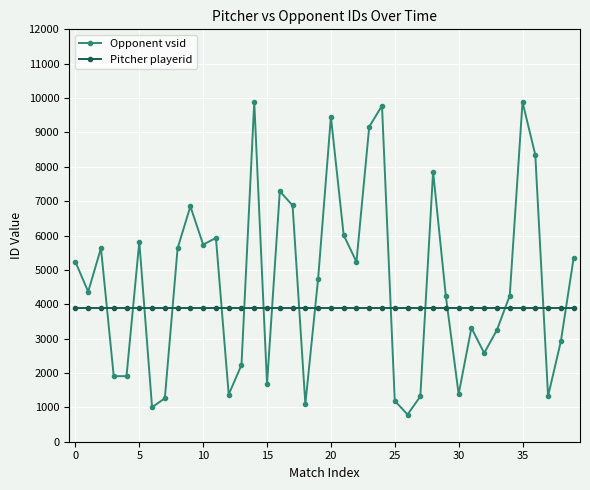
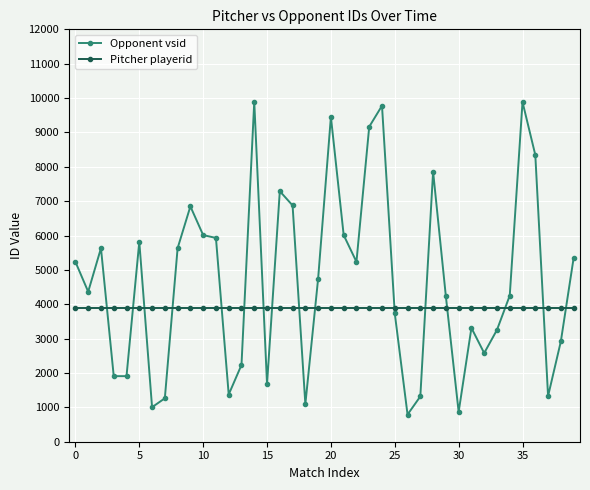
Opponent vsid, 10: 5700 -> 6000
Opponent vsid, 25: 1200 -> 3700
Opponent vsid, 30: 1400 -> 900
